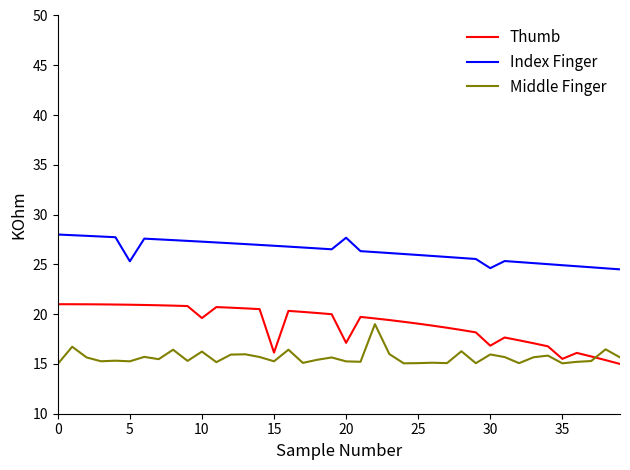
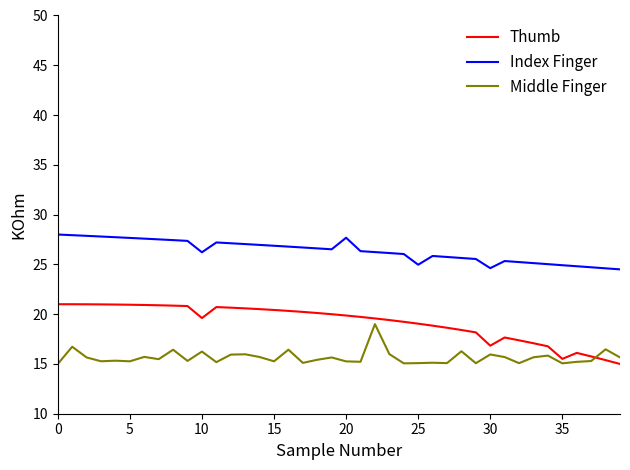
Index Finger, 5: 25 -> 28
Index Finger, 10: 27 -> 26
Thumb, 15: 16 -> 20
Thumb, 20: 17 -> 20
Index Finger, 25: 26 -> 25
